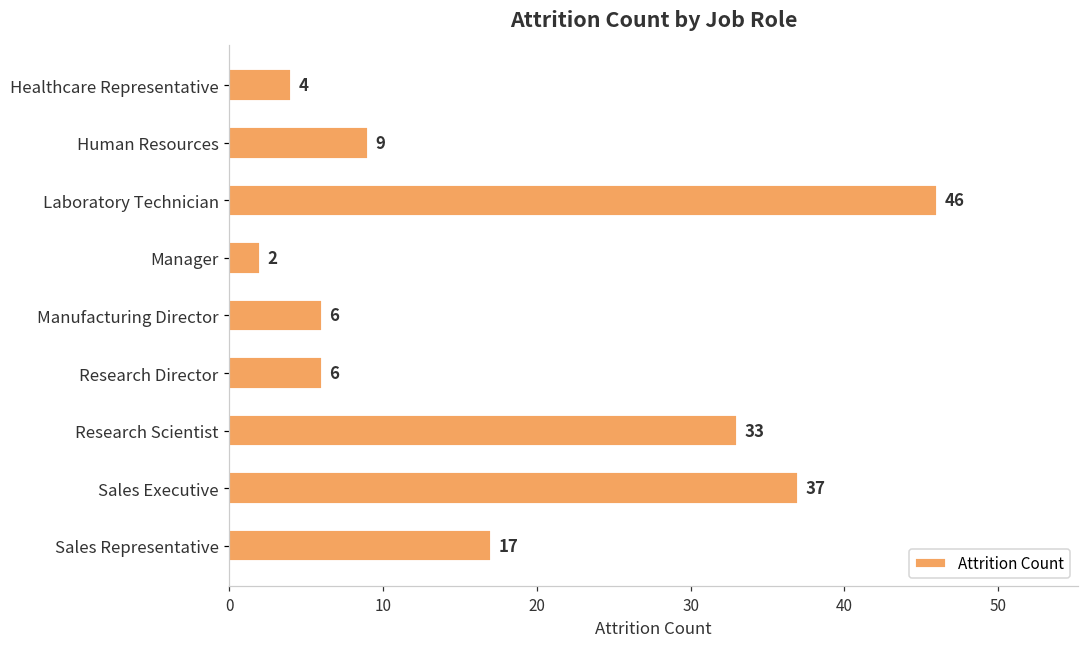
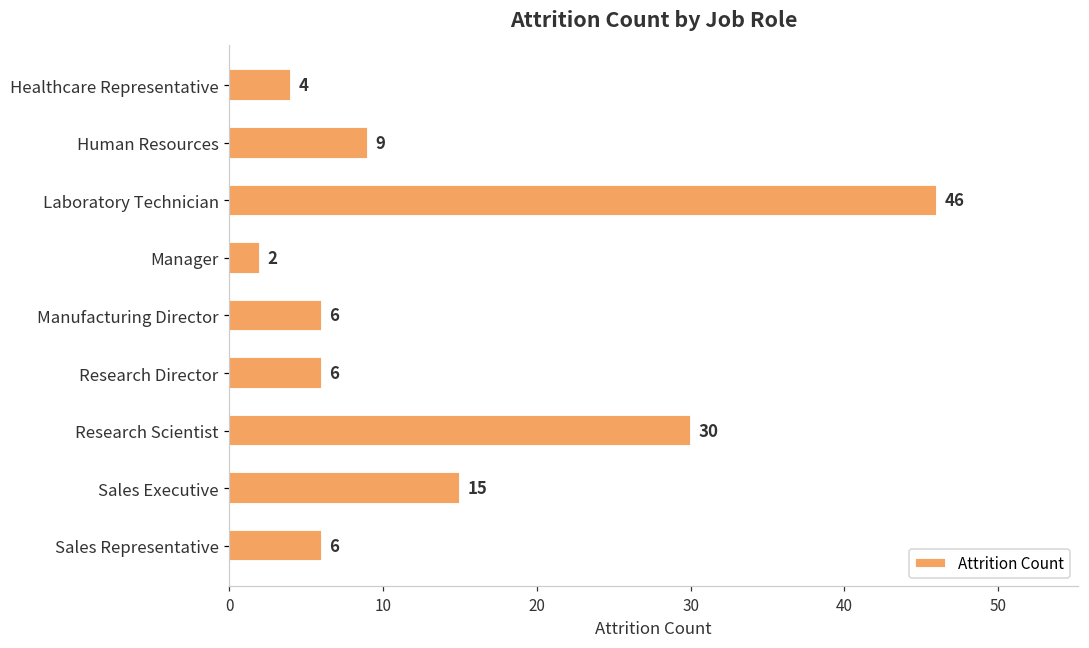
Research Scientist: 33 -> 30
Sales Executive: 37 -> 15
Sales Representative: 17 -> 6
